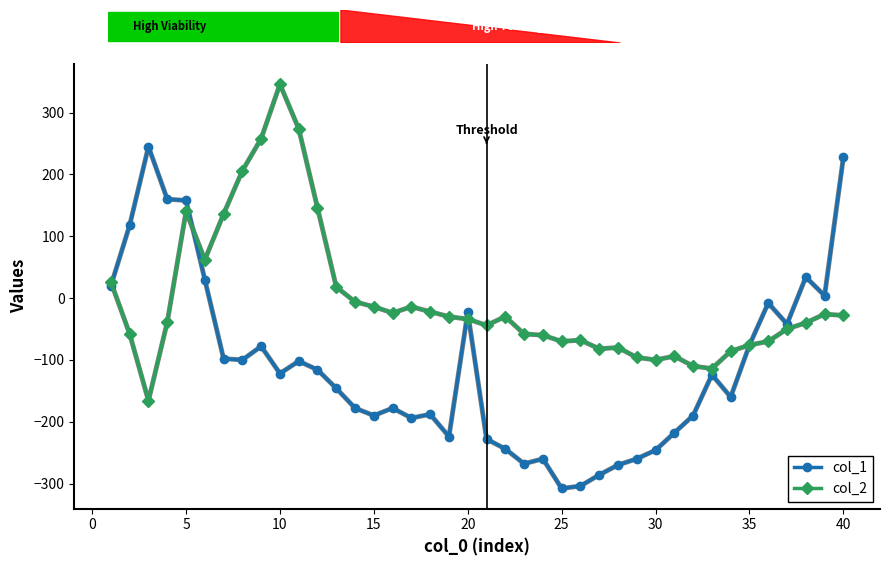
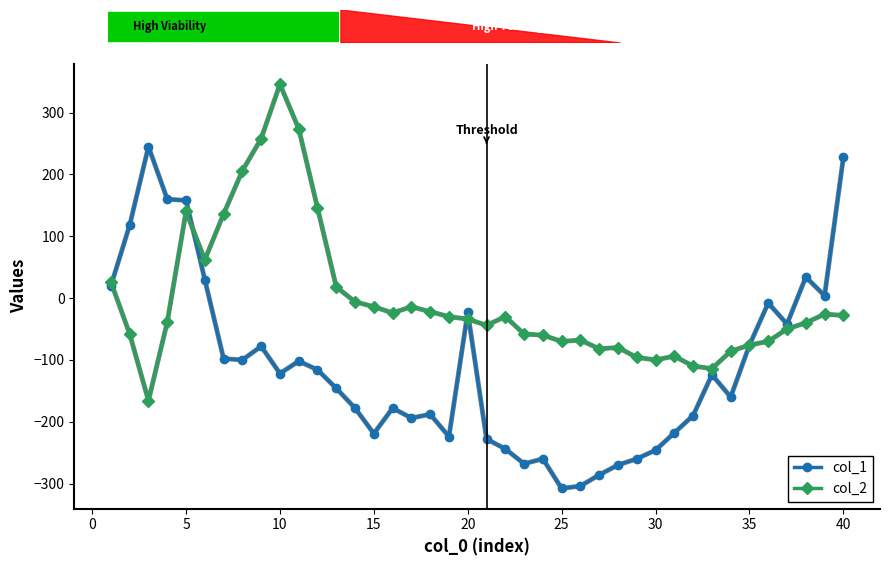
col_1, 15: -190 -> -220
